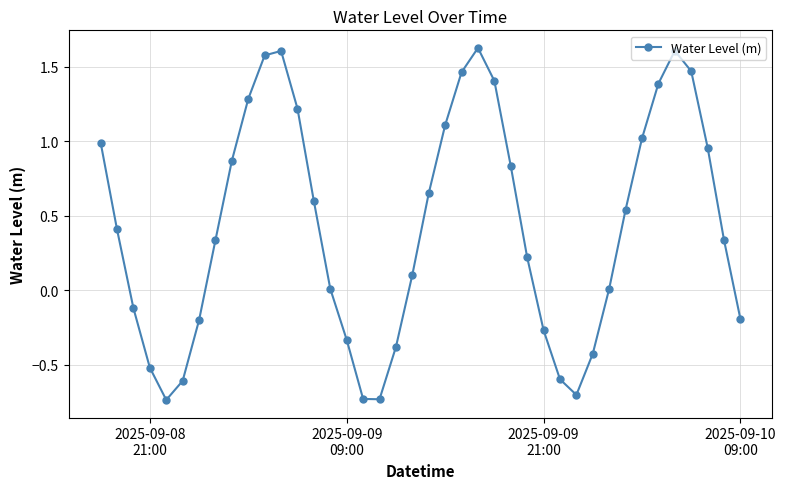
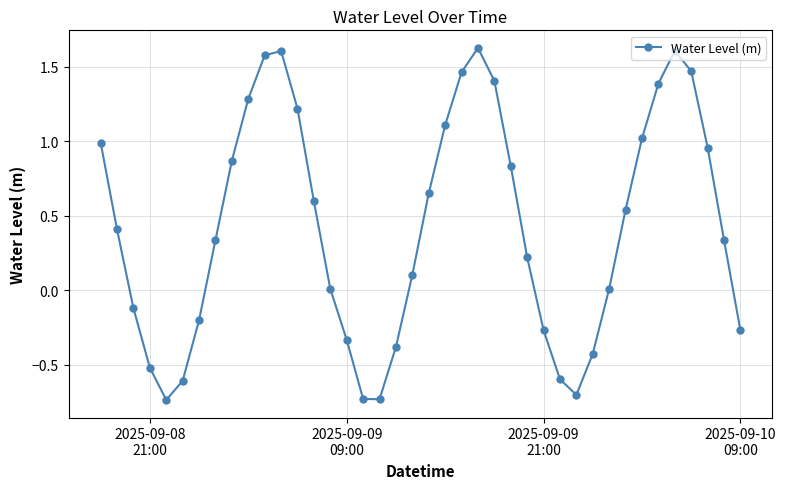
2025-09-10 09:00: -0.19 -> -0.27
